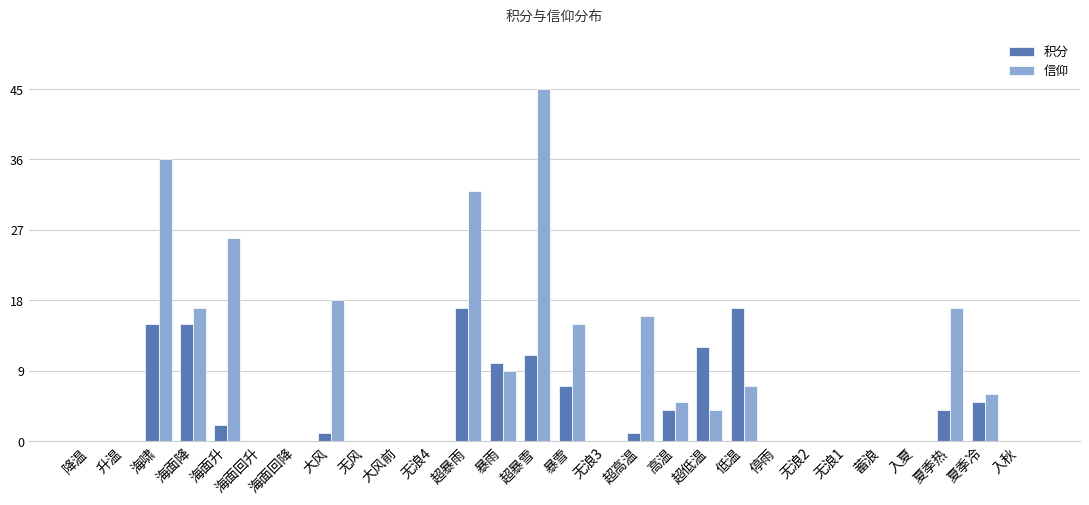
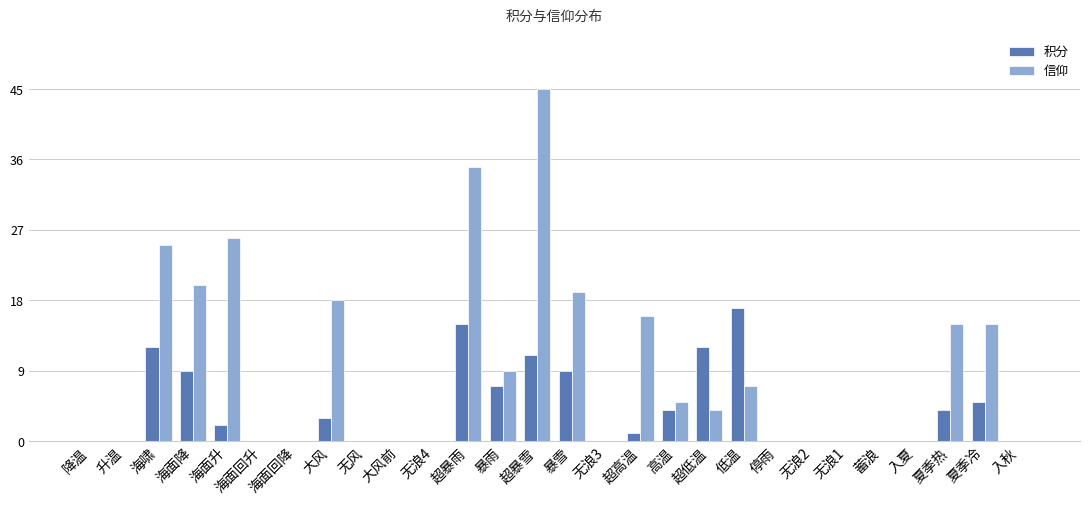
积分, 海啸: 15 -> 12
信仰, 海啸: 36 -> 25
积分, 海面降: 15 -> 9
信仰, 海面降: 17 -> 20
积分, 大风: 1 -> 3
积分, 超暴雨: 17 -> 15
信仰, 超暴雨: 32 -> 35
积分, 暴雨: 10 -> 7
积分, 暴雪: 7 -> 9
信仰, 暴雪: 15 -> 19
信仰, 夏季热: 17 -> 15
信仰, 夏季冷: 6 -> 15
